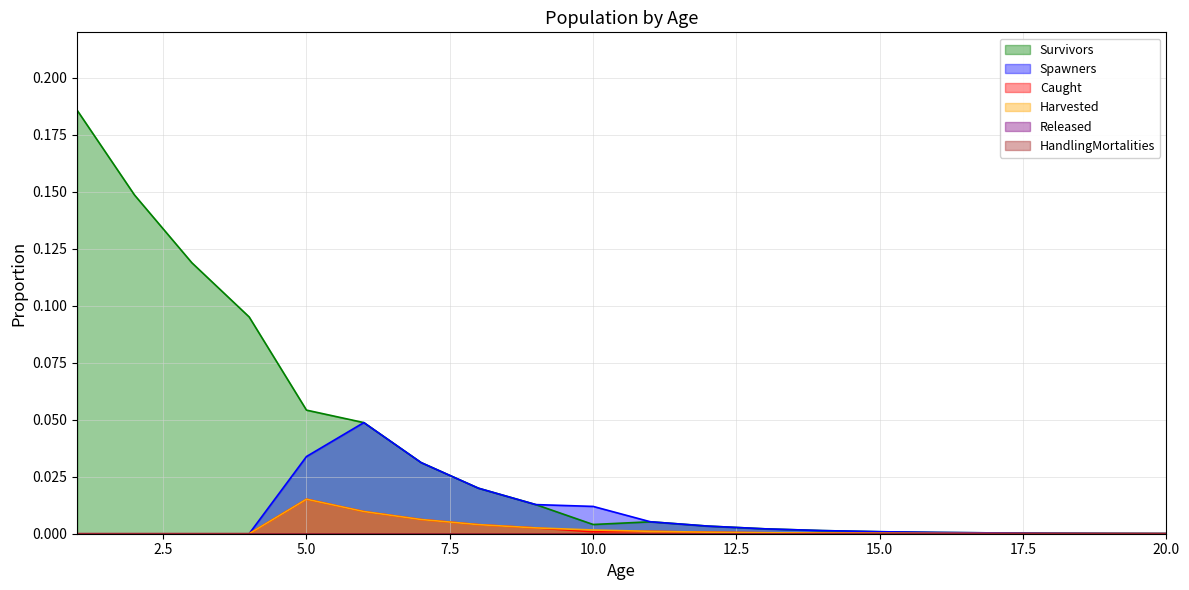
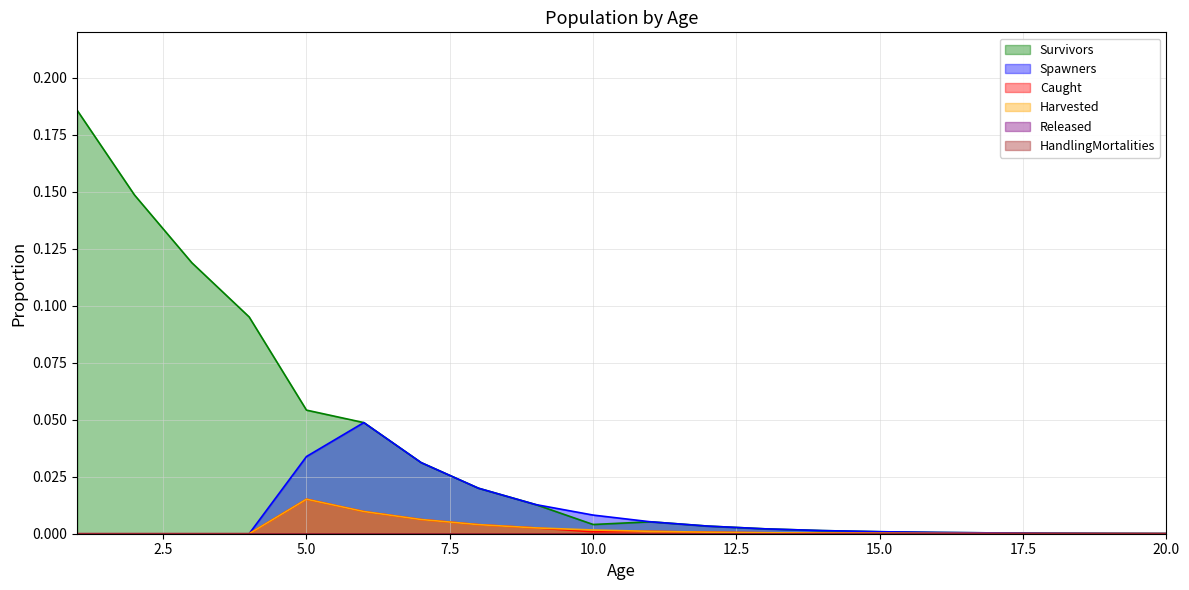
Spawners, 10.0: 0.012 -> 0.008
